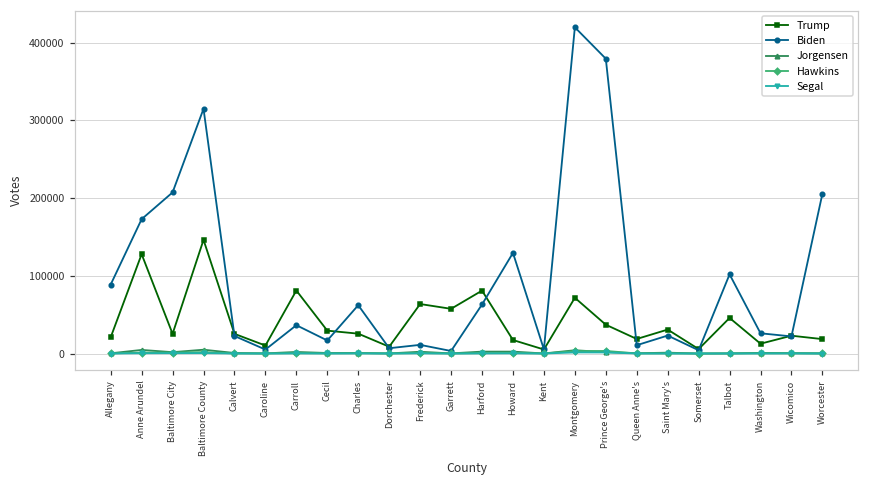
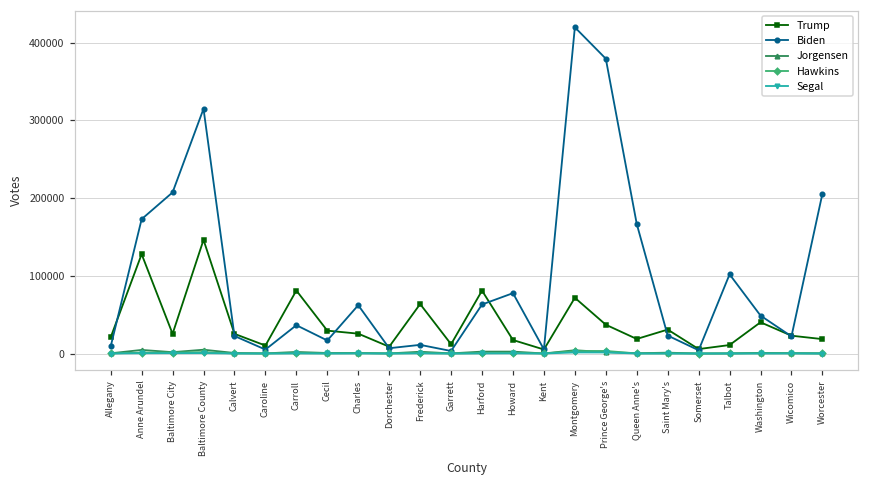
Biden, Allegany: 90000 -> 10000
Trump, Garrett: 60000 -> 10000
Biden, Howard: 130000 -> 80000
Biden, Queen Anne's: 10000 -> 170000
Trump, Talbot: 50000 -> 10000
Trump, Washington: 10000 -> 40000
Biden, Washington: 30000 -> 50000
